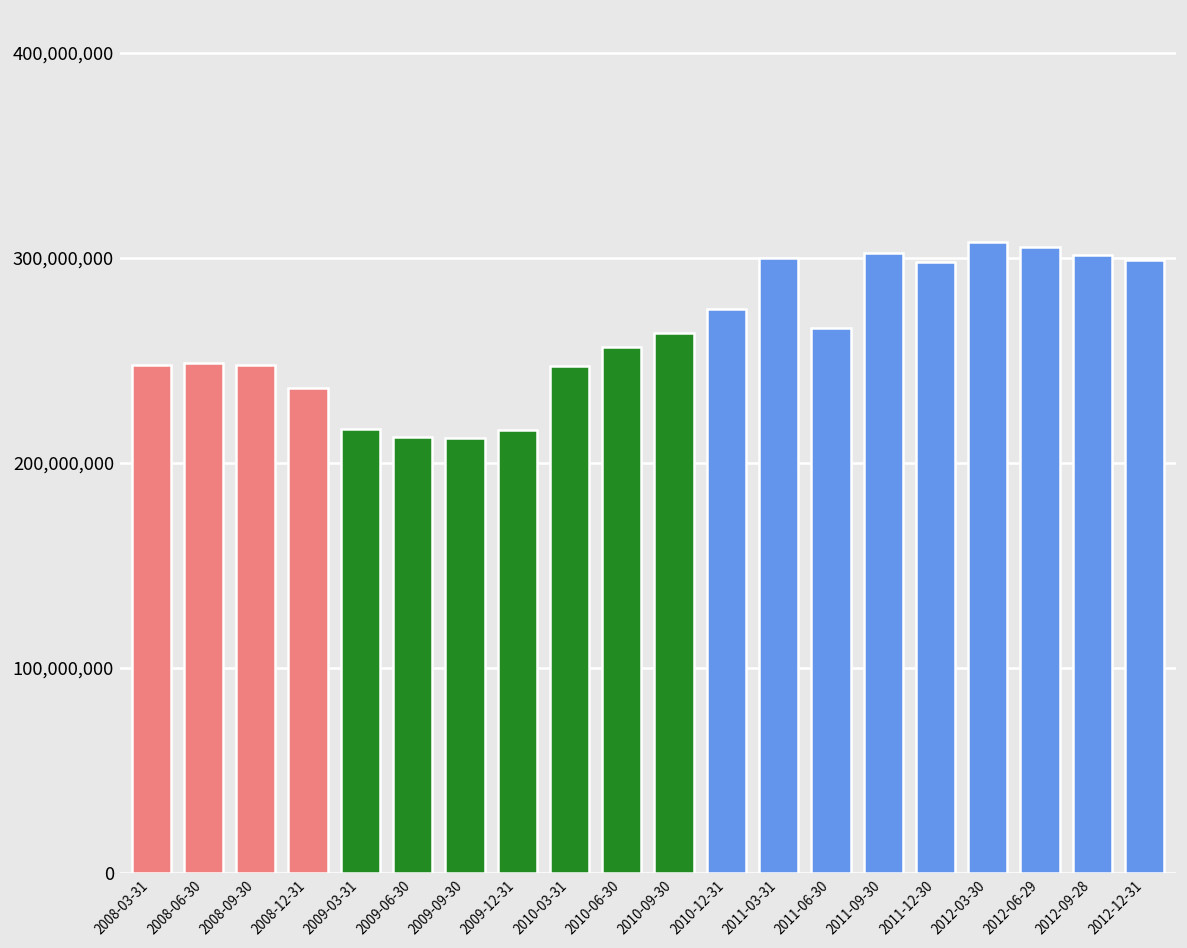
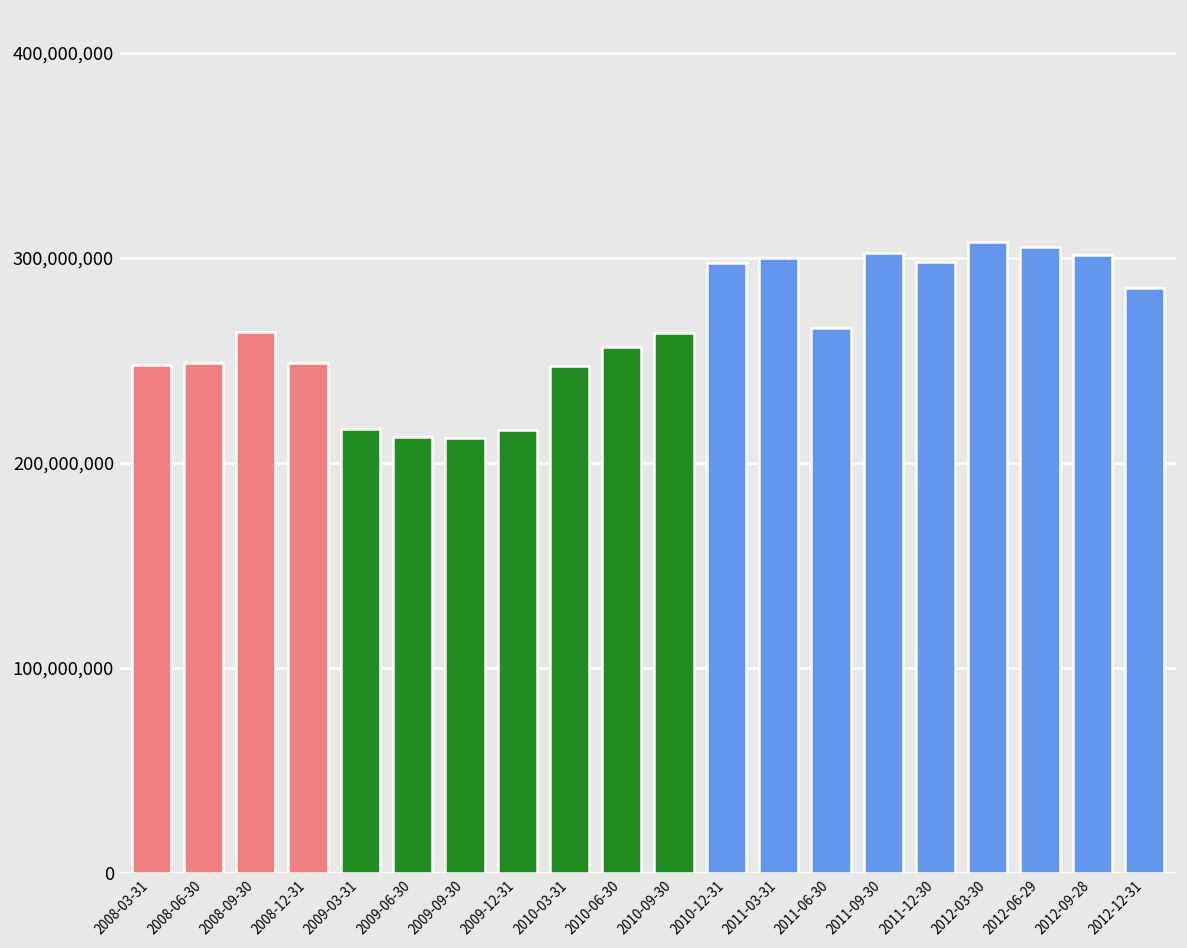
2008-09-30: 248,000,000 -> 264,000,000
2008-12-31: 237,000,000 -> 249,000,000
2010-12-31: 275,000,000 -> 298,000,000
2012-12-31: 299,000,000 -> 286,000,000
